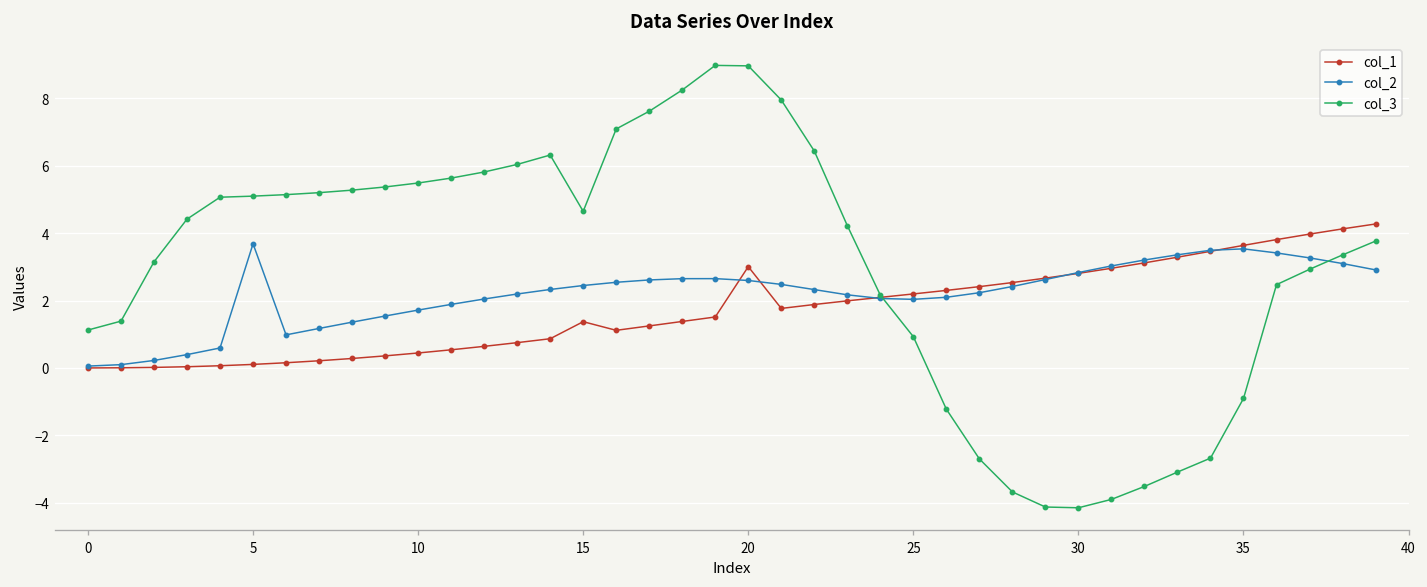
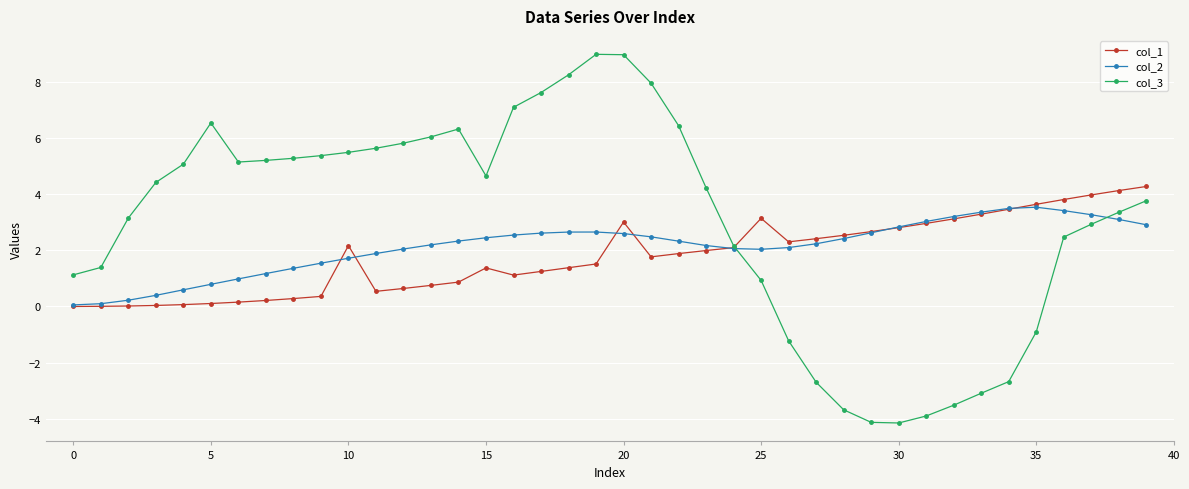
col_2, 5: 3.7 -> 0.8
col_3, 5: 5.1 -> 6.5
col_1, 10: 0.4 -> 2.2
col_1, 25: 2.2 -> 3.1
